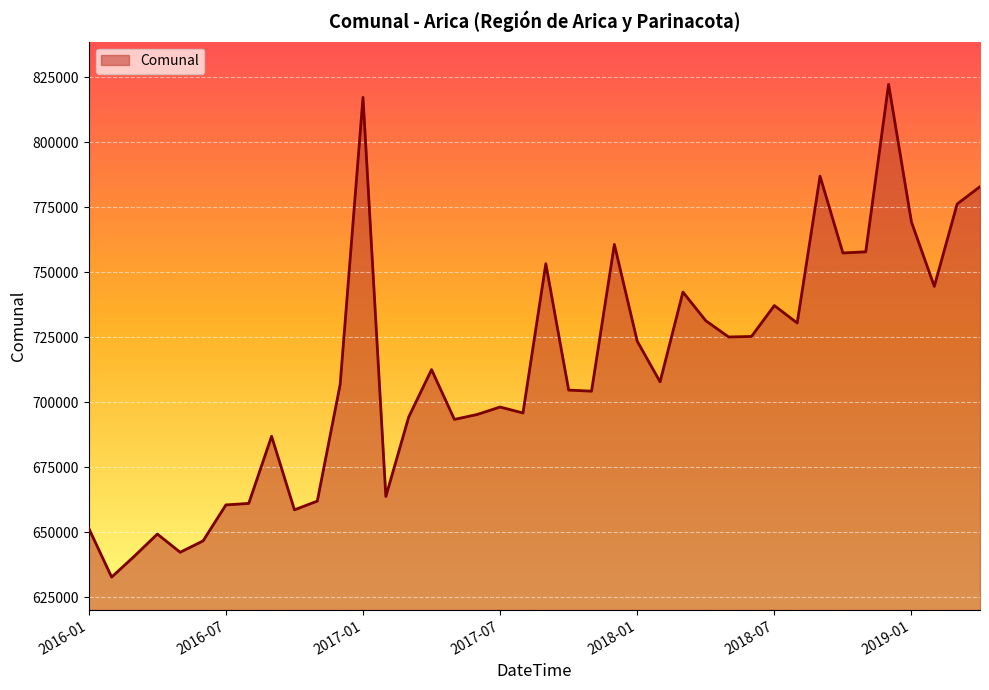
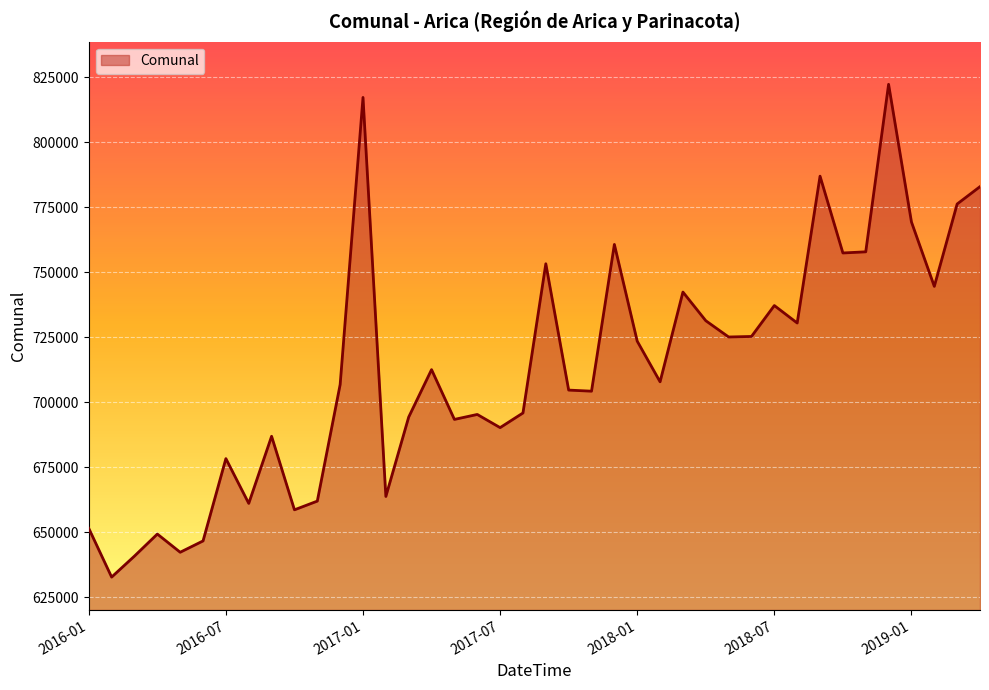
2016-07: 660000 -> 678000
2017-07: 698000 -> 690000
